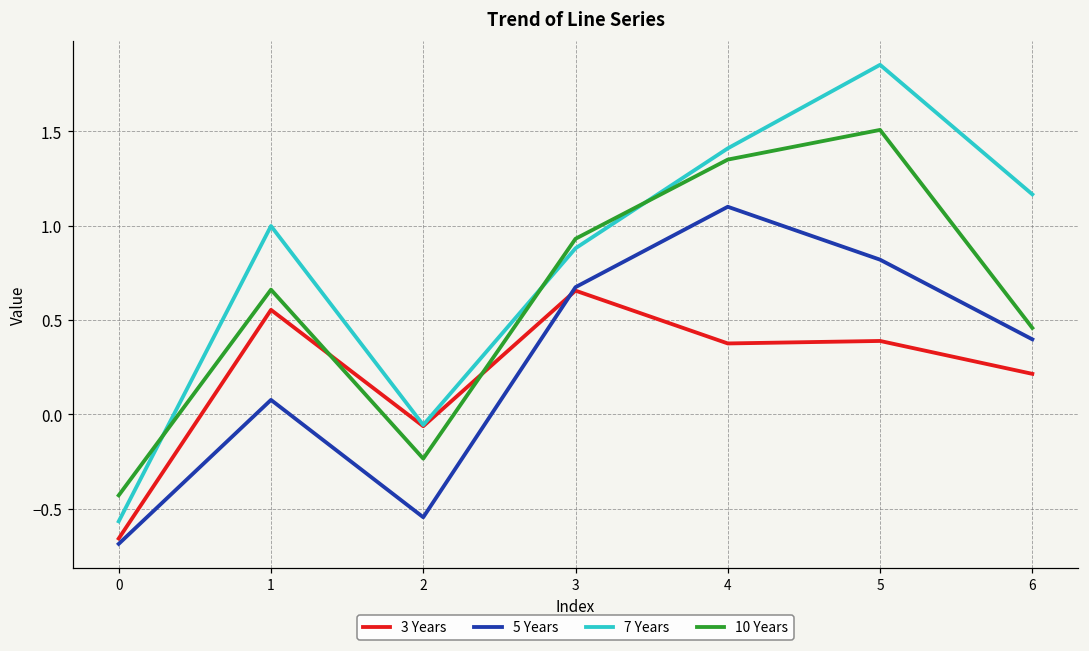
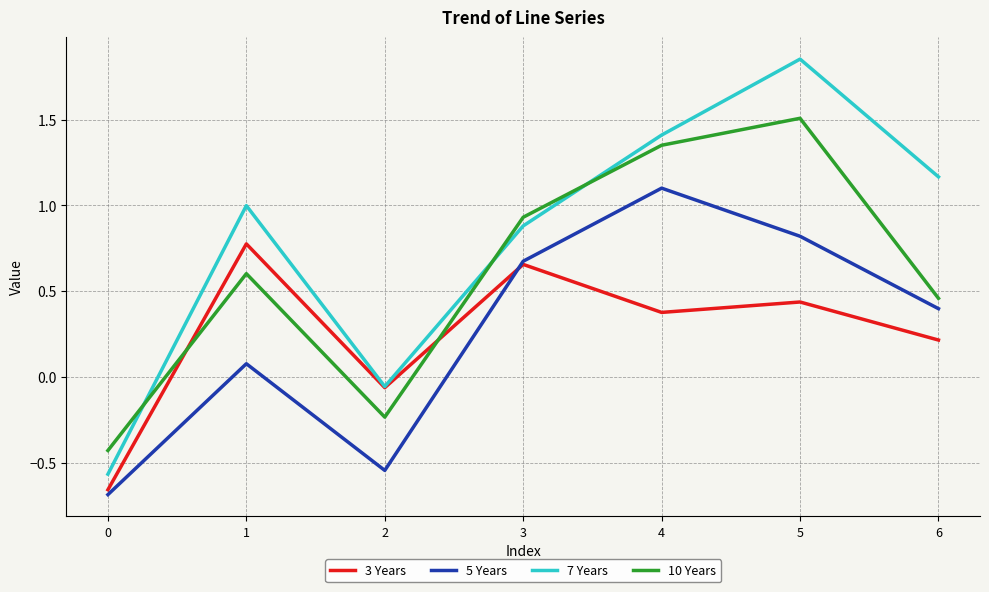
3 Years, 1: 0.55 -> 0.78
10 Years, 1: 0.66 -> 0.60
3 Years, 5: 0.39 -> 0.44
